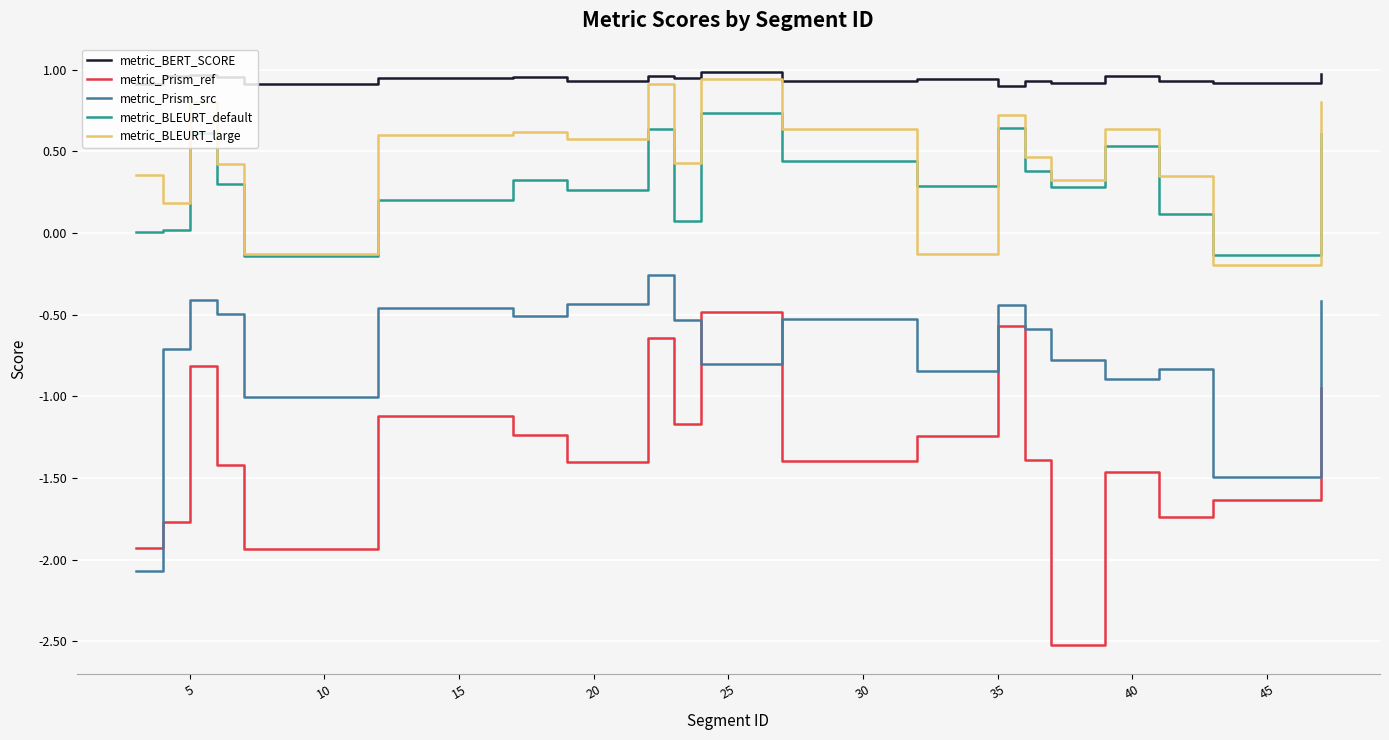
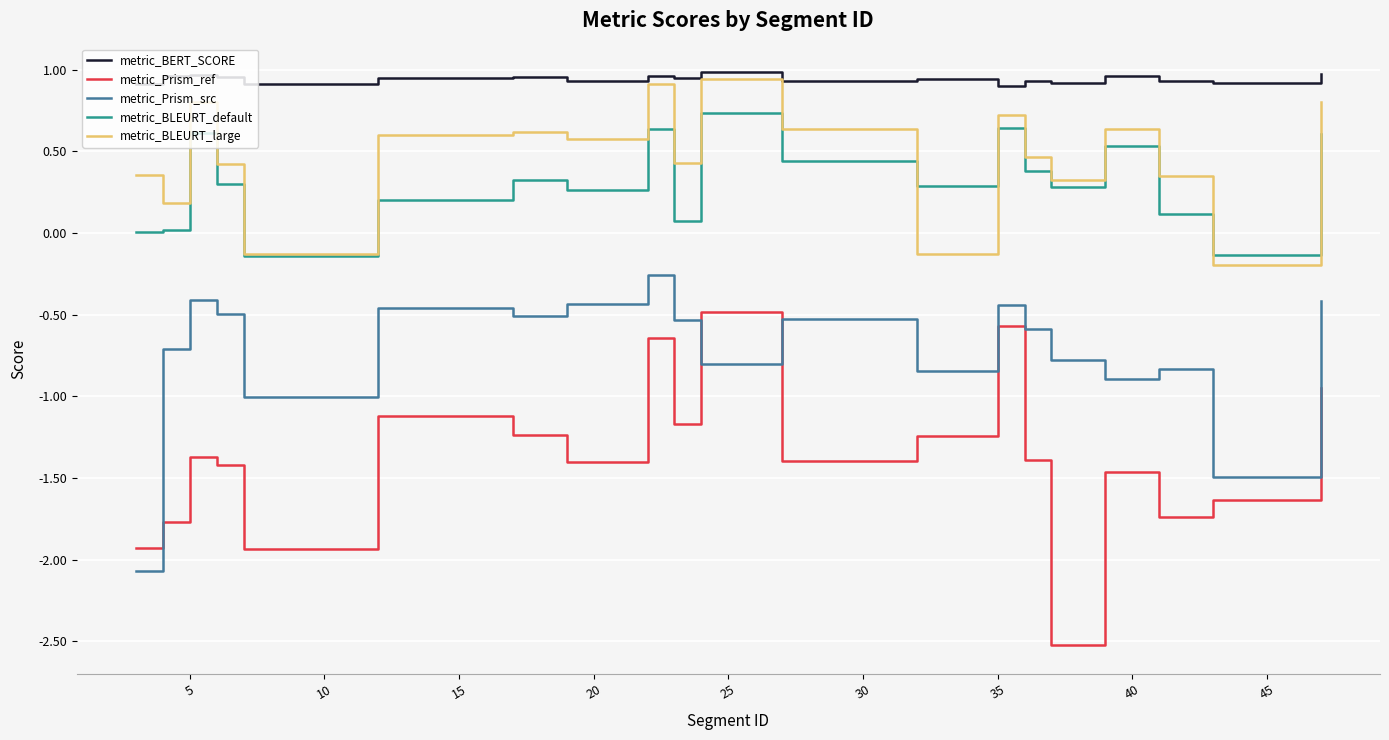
metric_Prism_ref, 5: -0.81 -> -1.37
